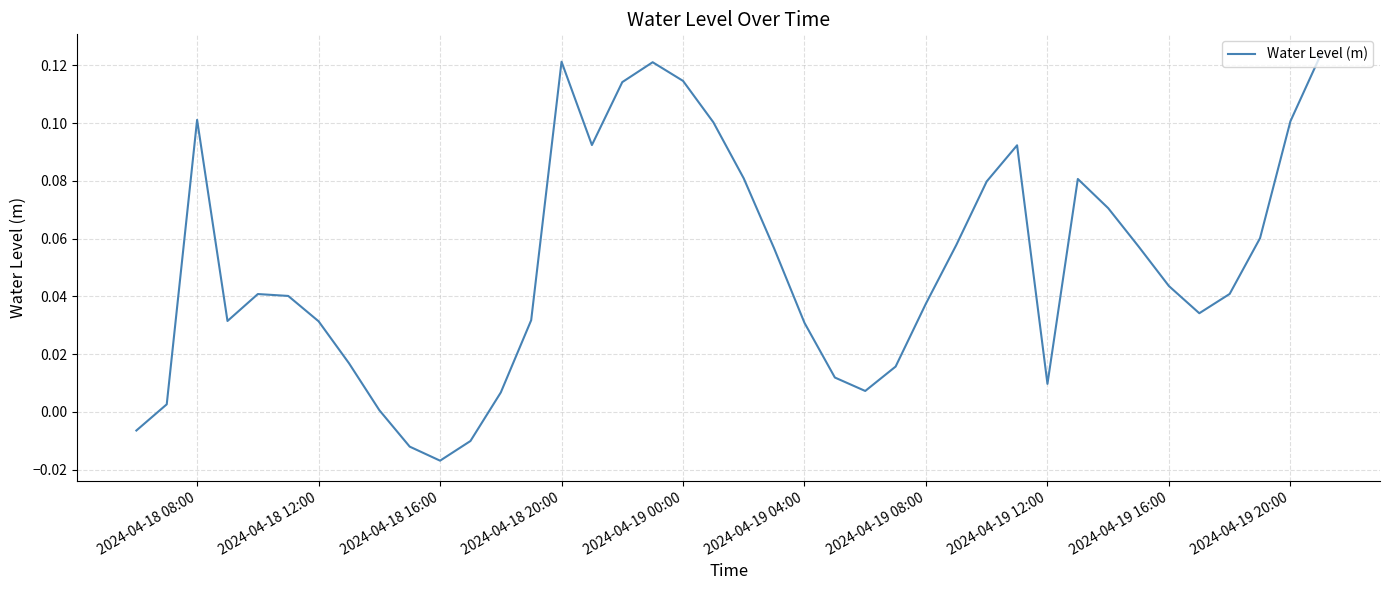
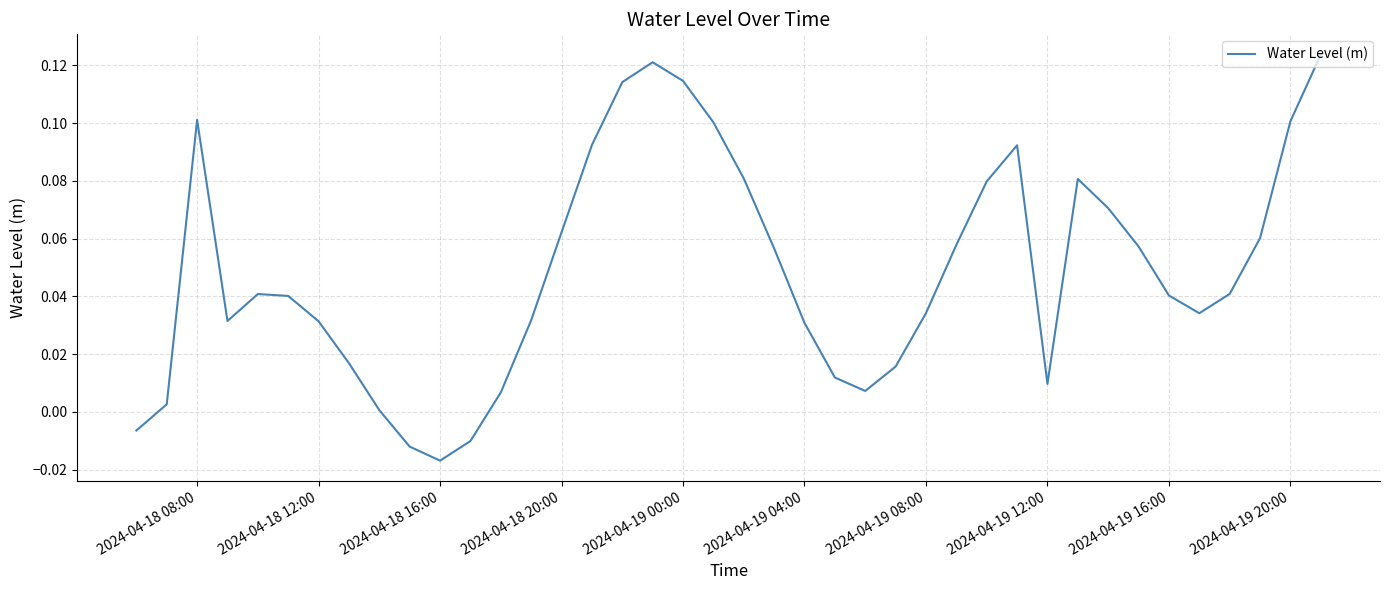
2024-04-18 20:00: 0.121 -> 0.062
2024-04-19 08:00: 0.038 -> 0.034
2024-04-19 16:00: 0.044 -> 0.040
